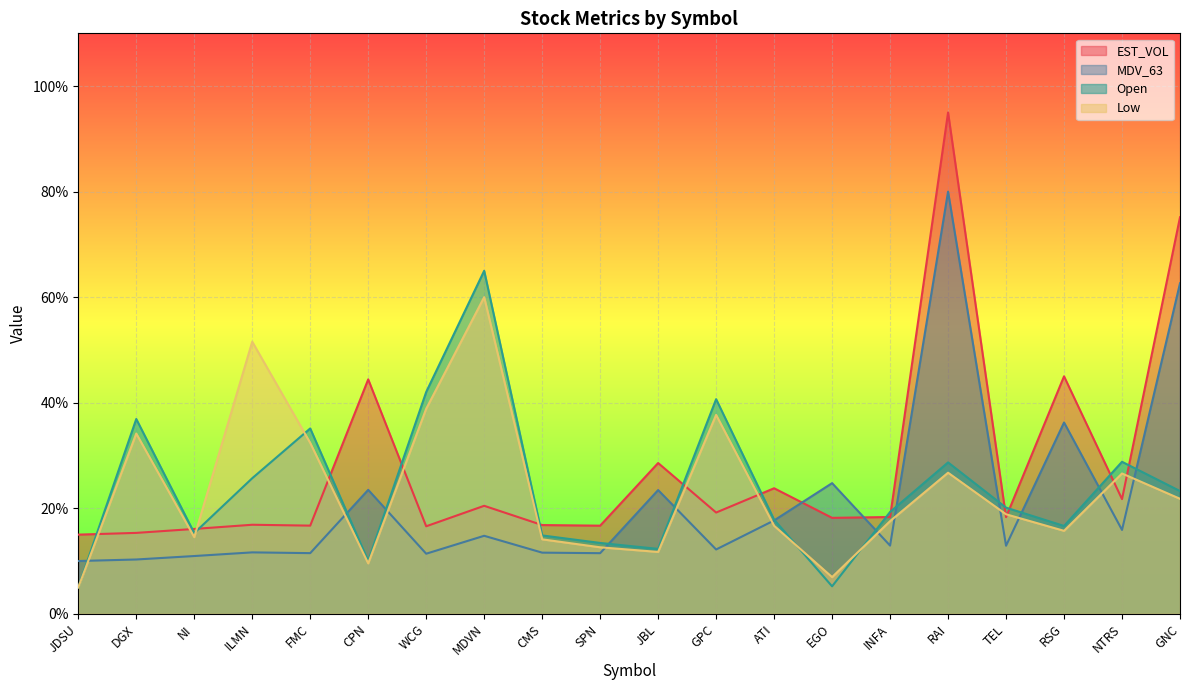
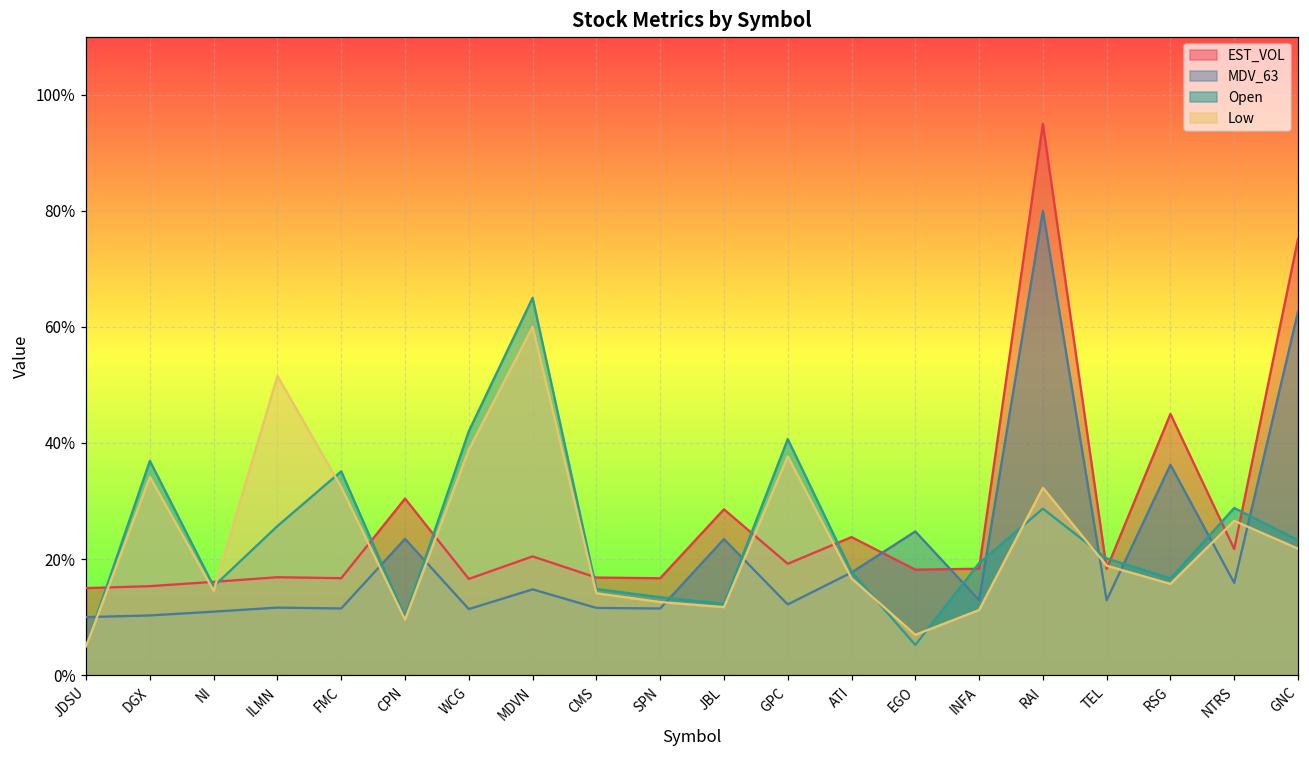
EST_VOL, CPN: 44% -> 30%
Low, INFA: 18% -> 11%
Low, RAI: 27% -> 32%
